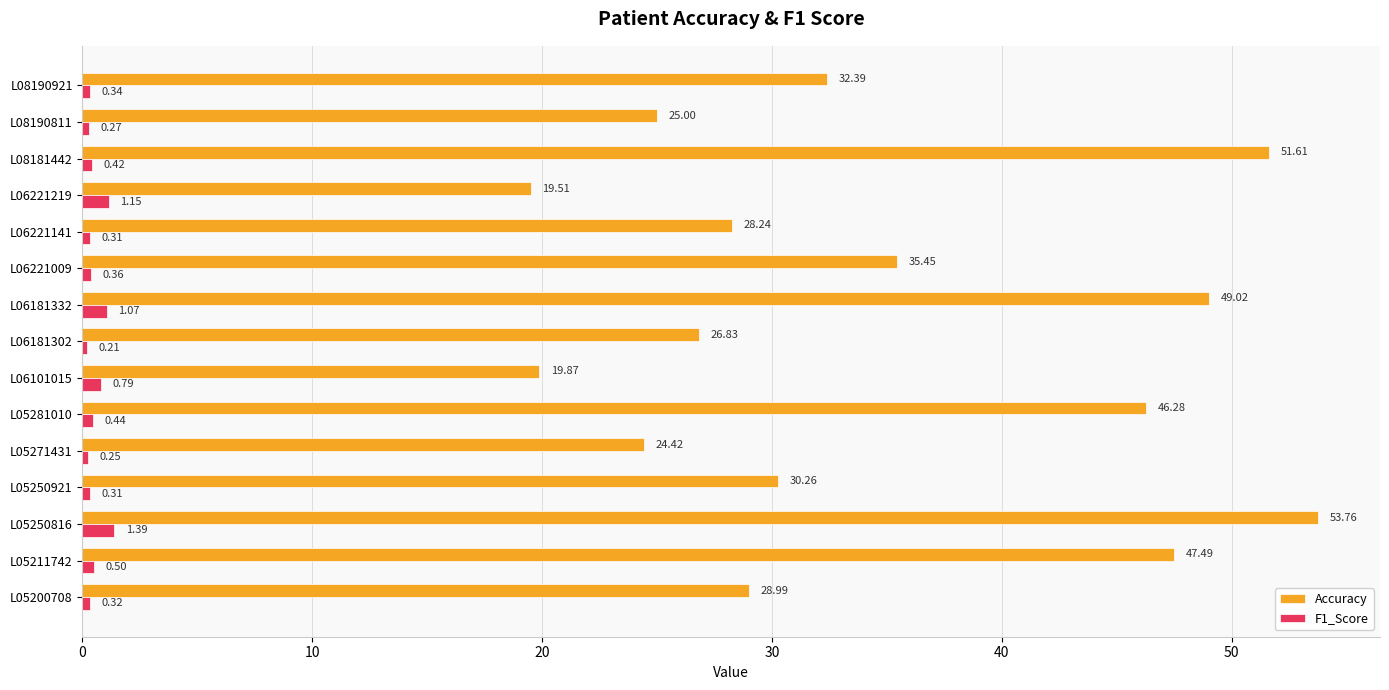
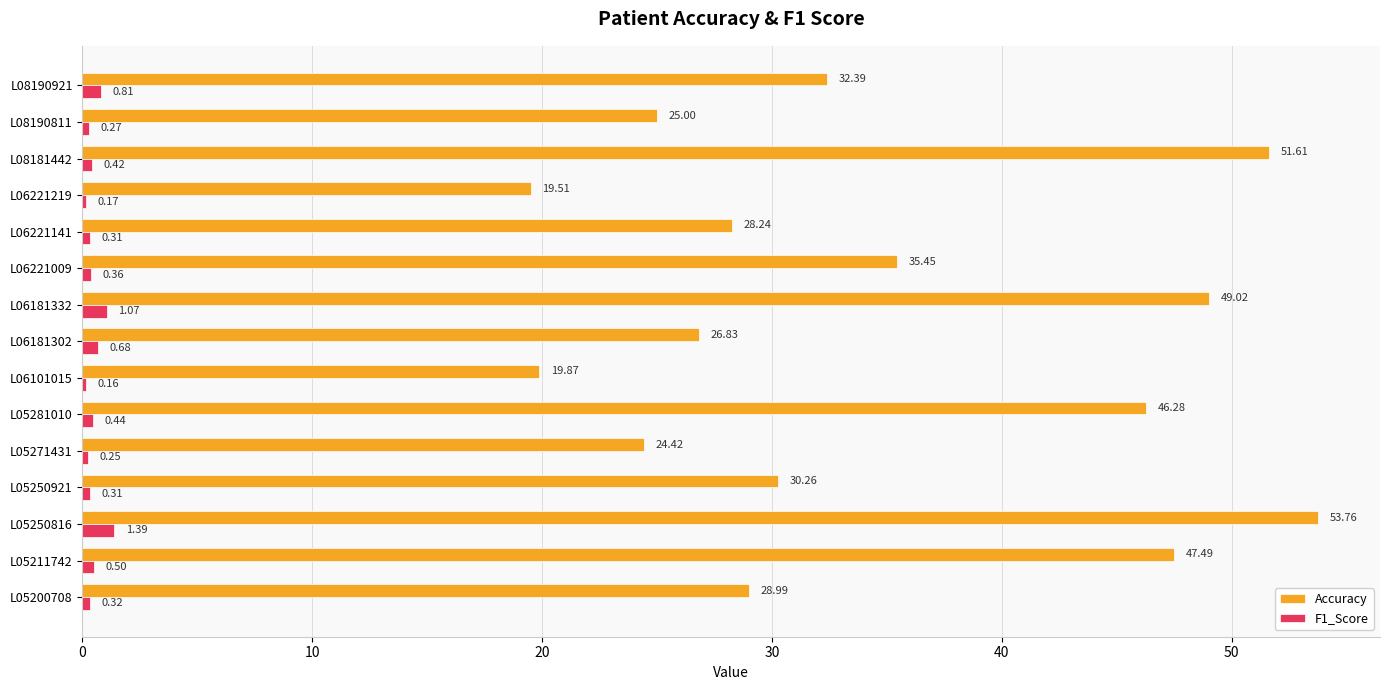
F1_Score, L08190921: 0.34 -> 0.81
F1_Score, L06221219: 1.15 -> 0.17
F1_Score, L06181302: 0.21 -> 0.68
F1_Score, L06101015: 0.79 -> 0.16
